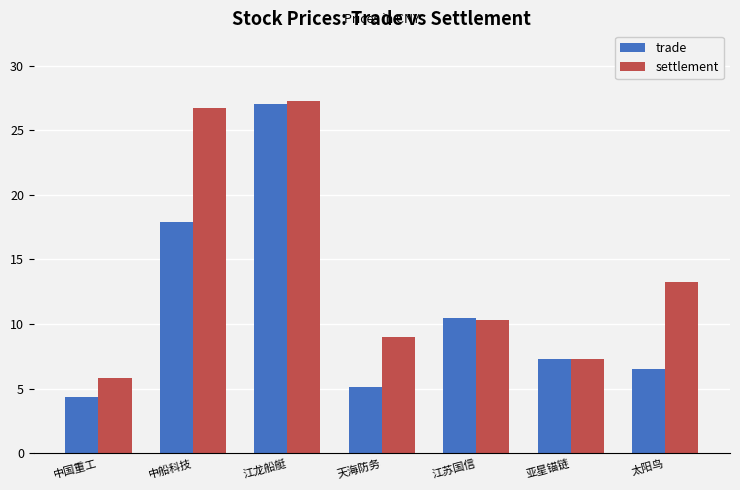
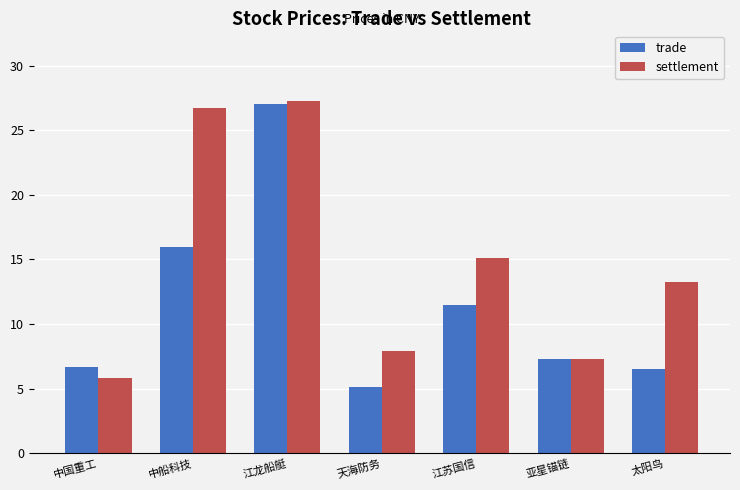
trade, 中国重工: 4.4 -> 6.7
trade, 中船科技: 17.9 -> 16.0
settlement, 天海防务: 9.0 -> 7.9
trade, 江苏国信: 10.4 -> 11.5
settlement, 江苏国信: 10.3 -> 15.1
